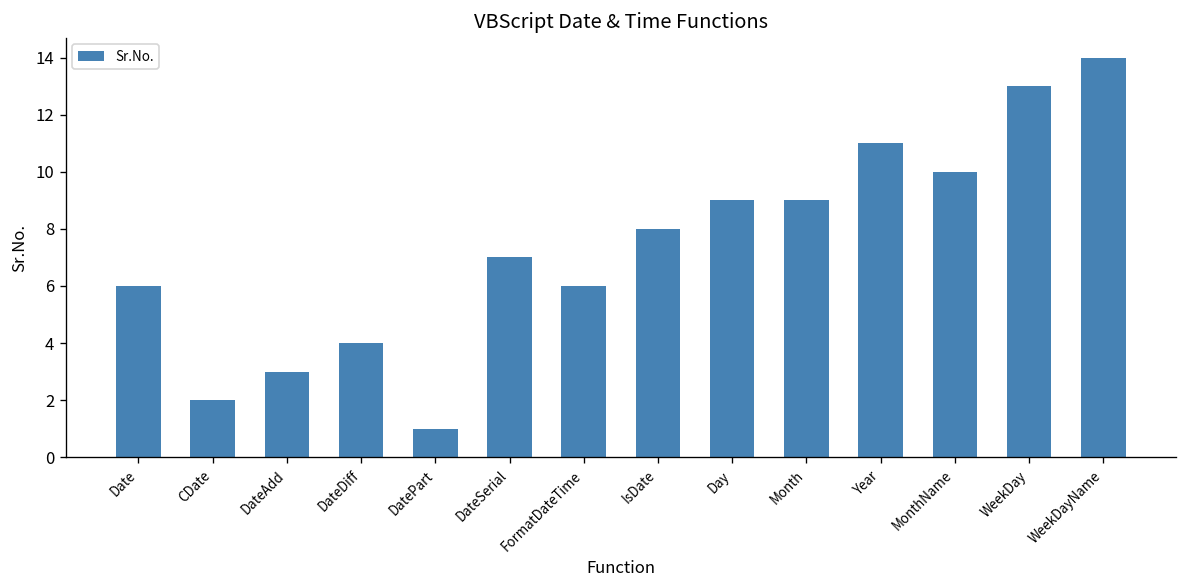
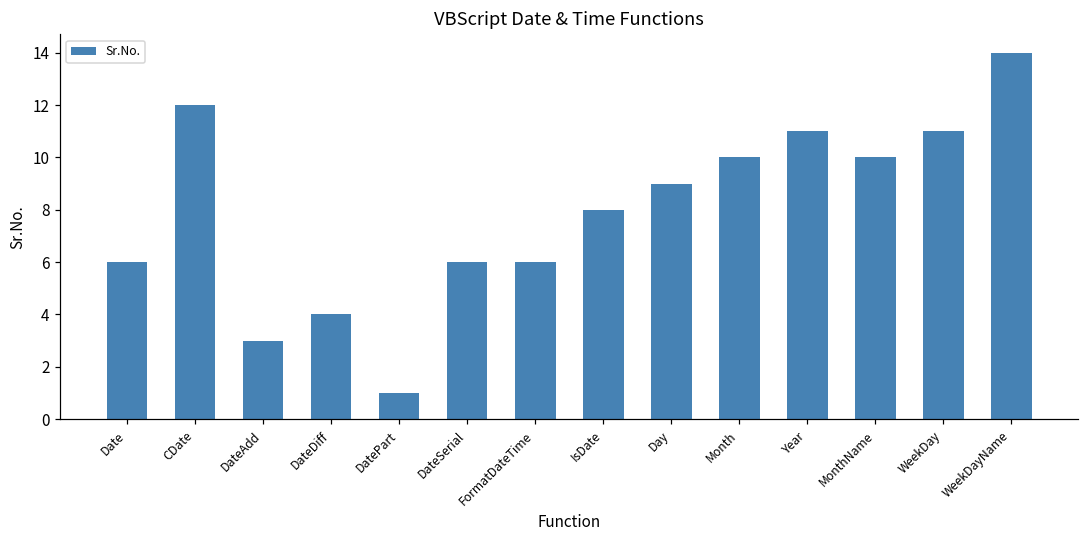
CDate: 2 -> 12
DateSerial: 7 -> 6
Month: 9 -> 10
WeekDay: 13 -> 11
